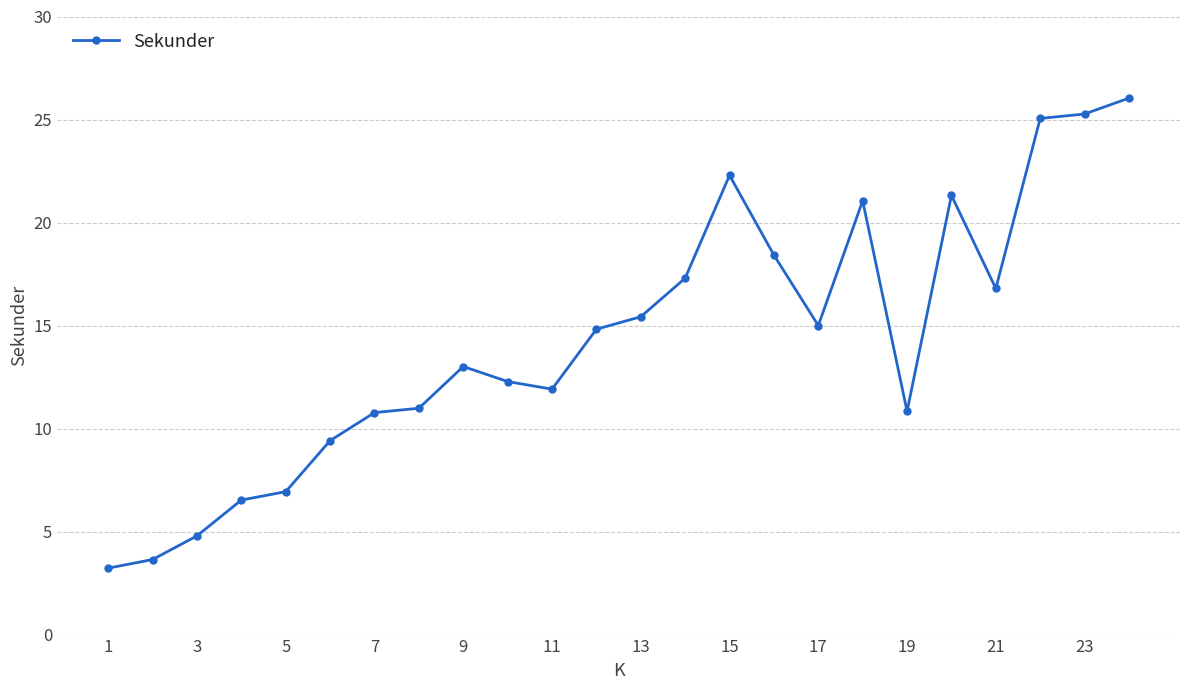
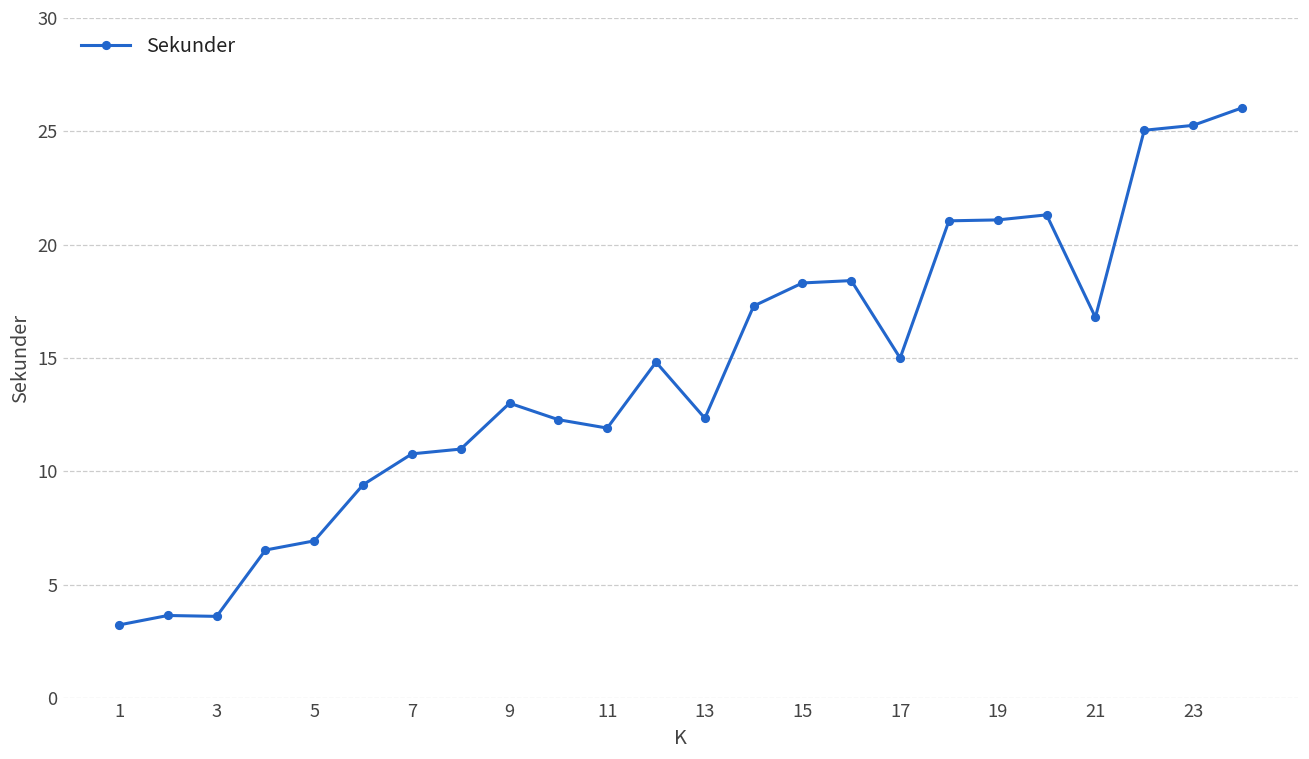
3: 4.8 -> 3.6
13: 15.4 -> 12.3
15: 22.3 -> 18.3
19: 10.8 -> 21.1
